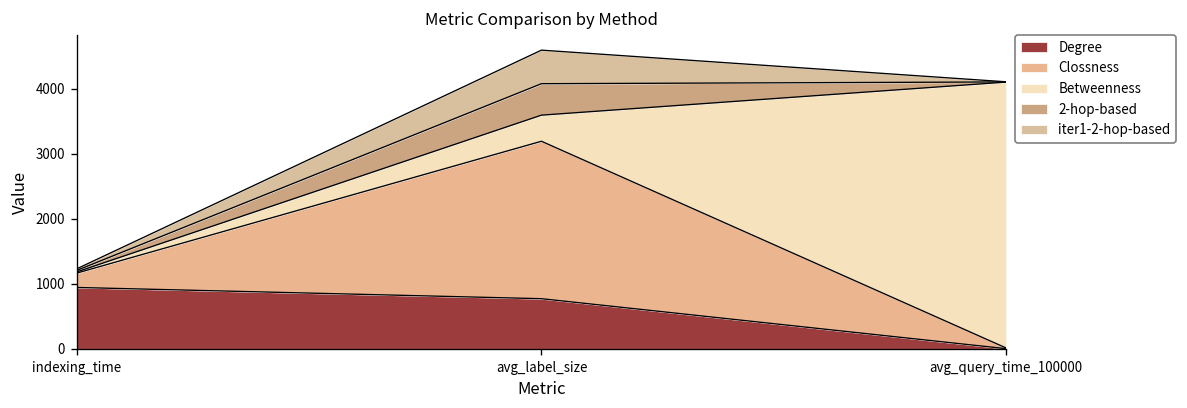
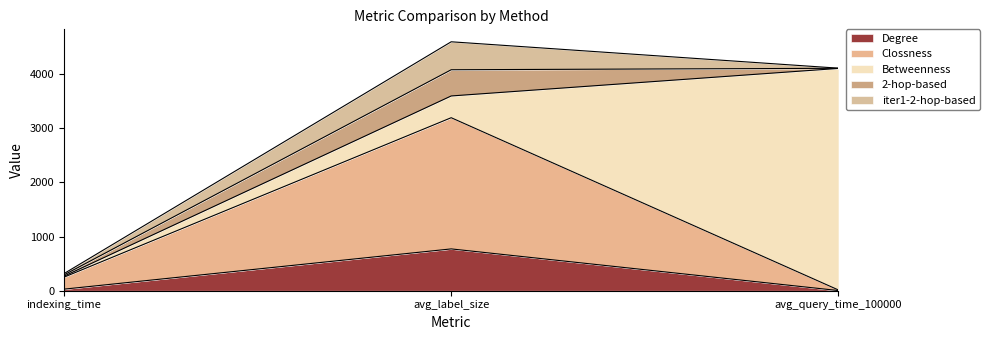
Degree, indexing_time: 900 -> 0
